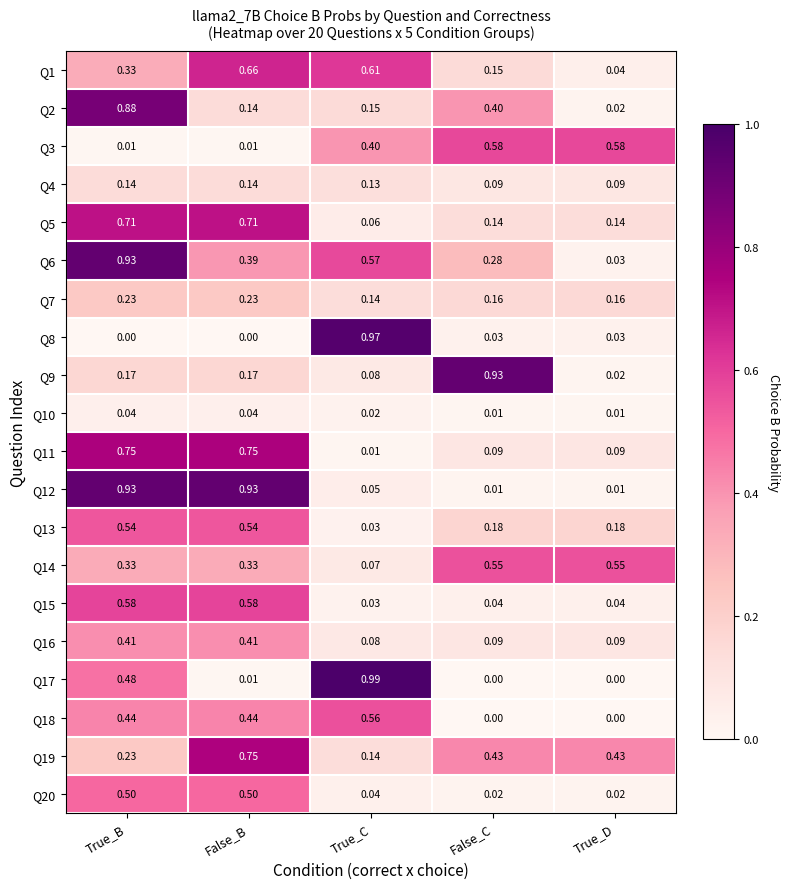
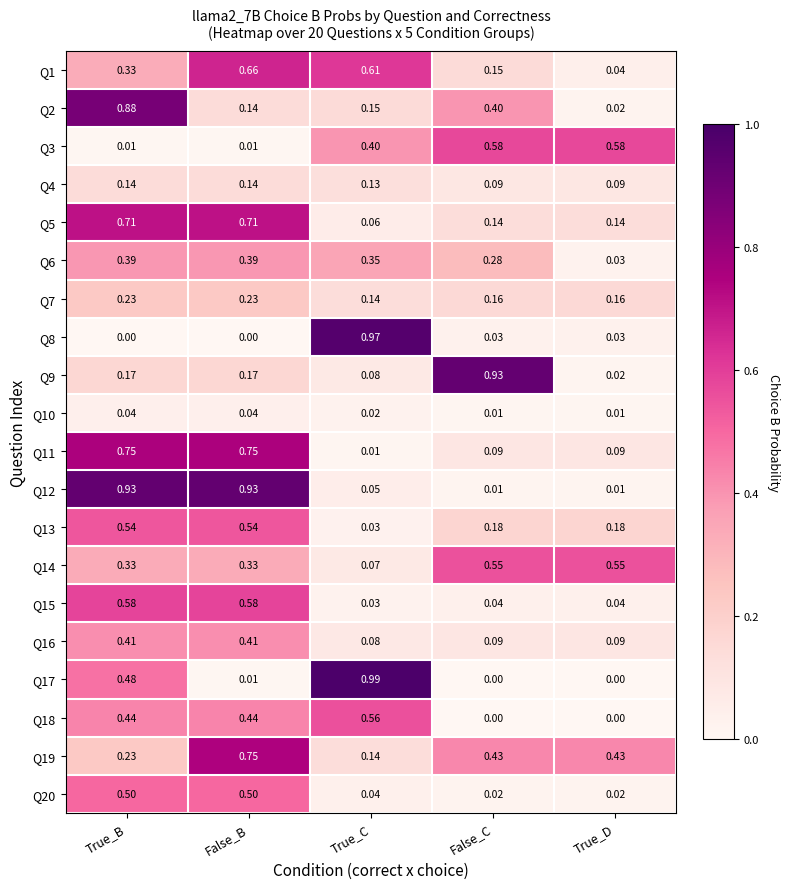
Q6, True_B: 0.93 -> 0.39
Q6, True_C: 0.57 -> 0.35
